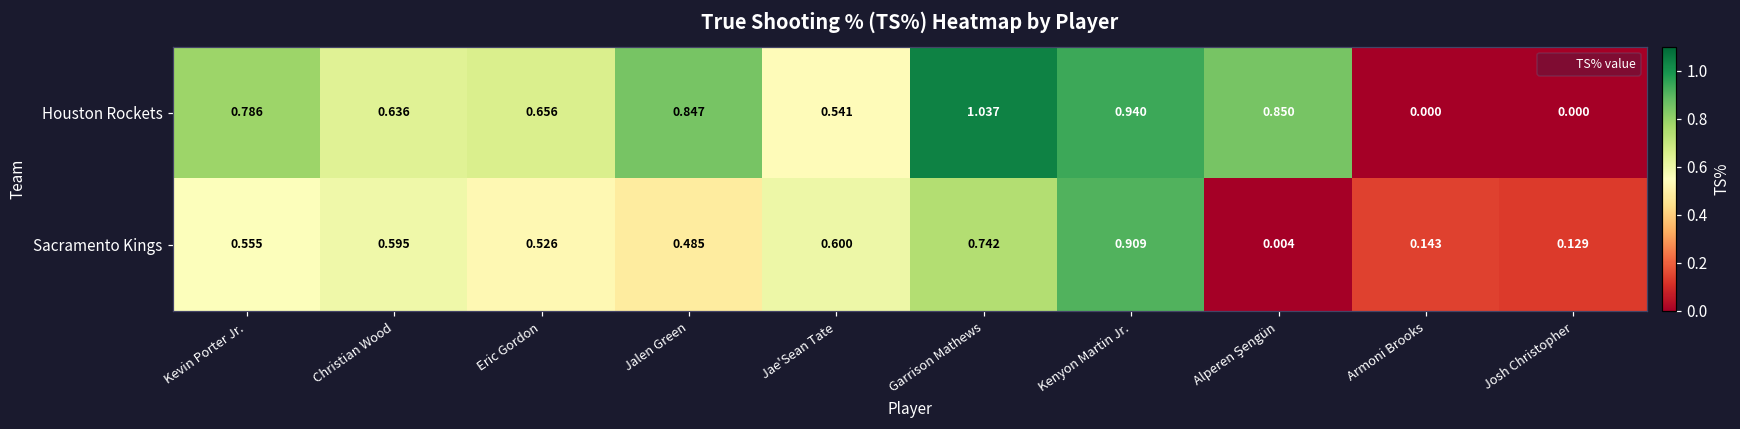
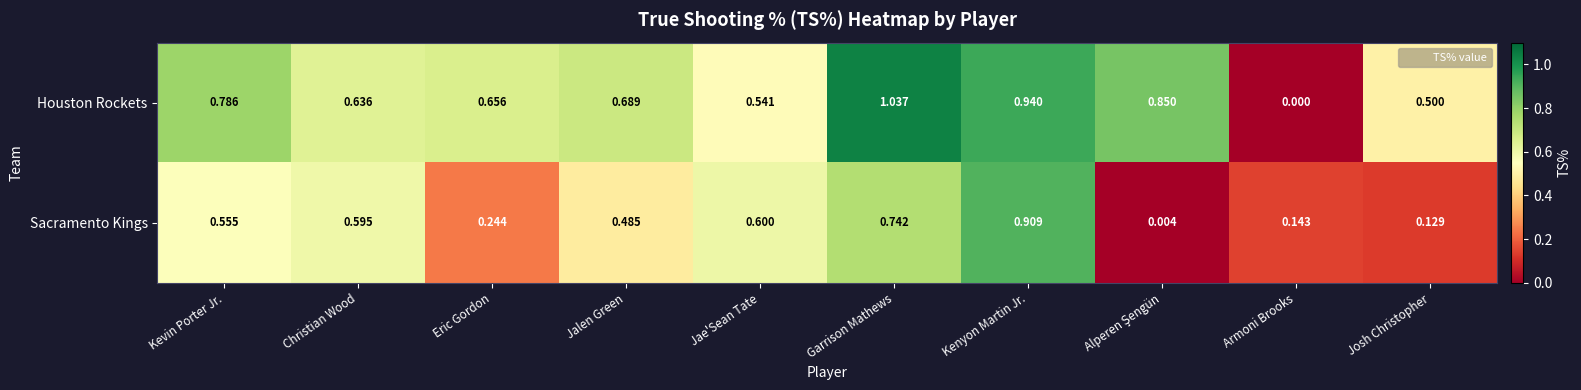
Houston Rockets, Jalen Green: 0.847 -> 0.689
Houston Rockets, Josh Christopher: 0.000 -> 0.500
Sacramento Kings, Eric Gordon: 0.526 -> 0.244
